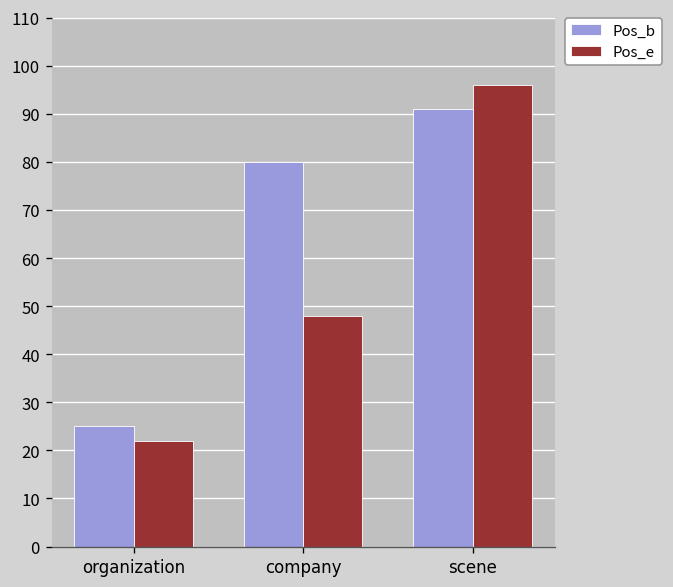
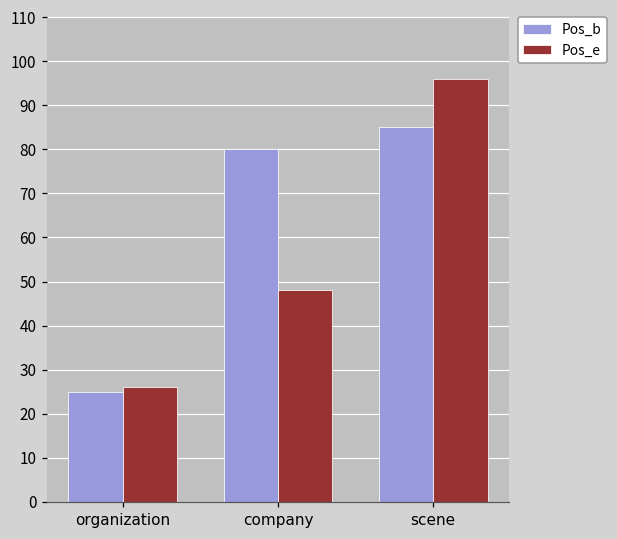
Pos_e, organization: 22 -> 26
Pos_b, scene: 91 -> 85
